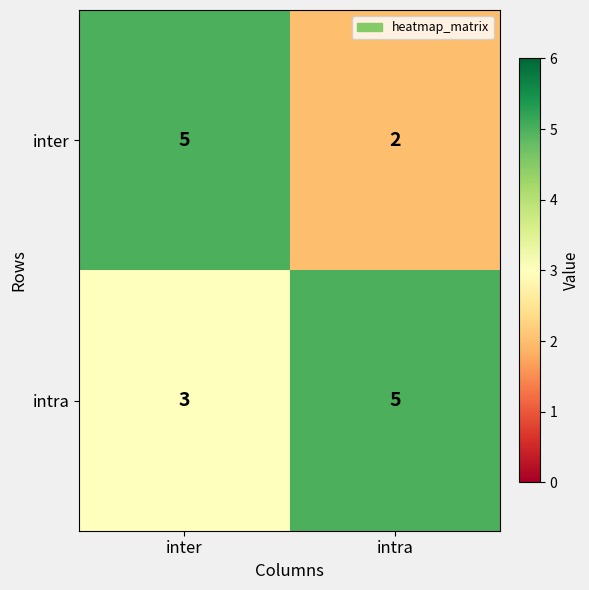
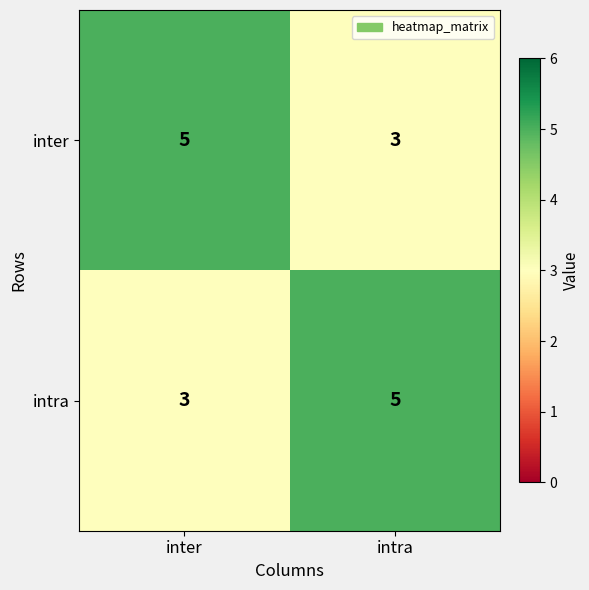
inter, intra: 2 -> 3
